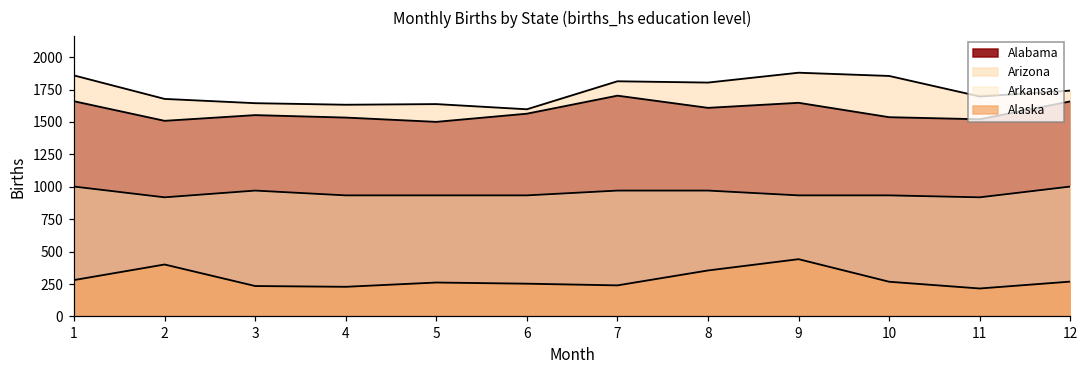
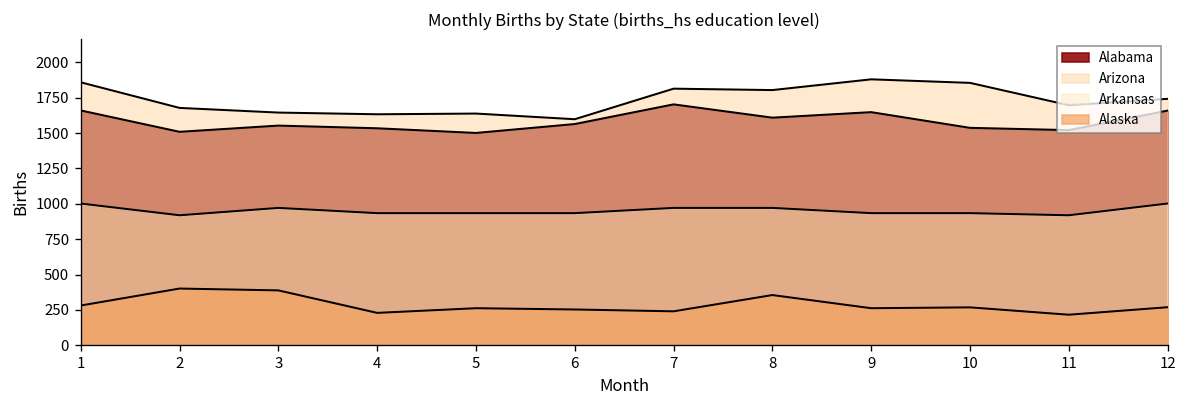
Alaska, 3: 240 -> 390
Alaska, 9: 440 -> 260
